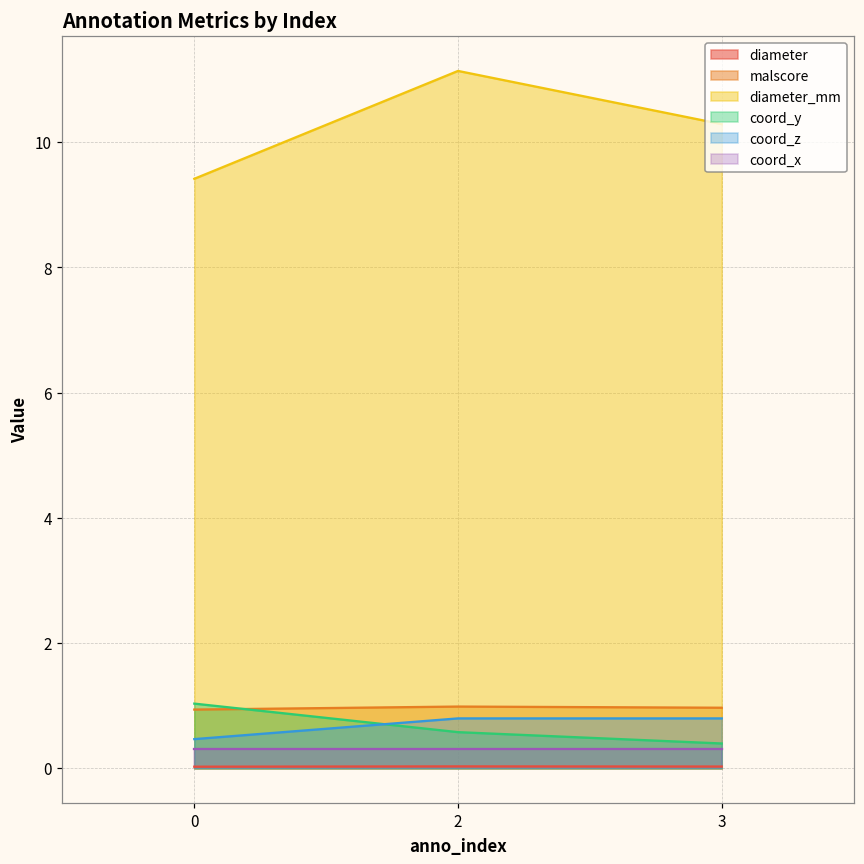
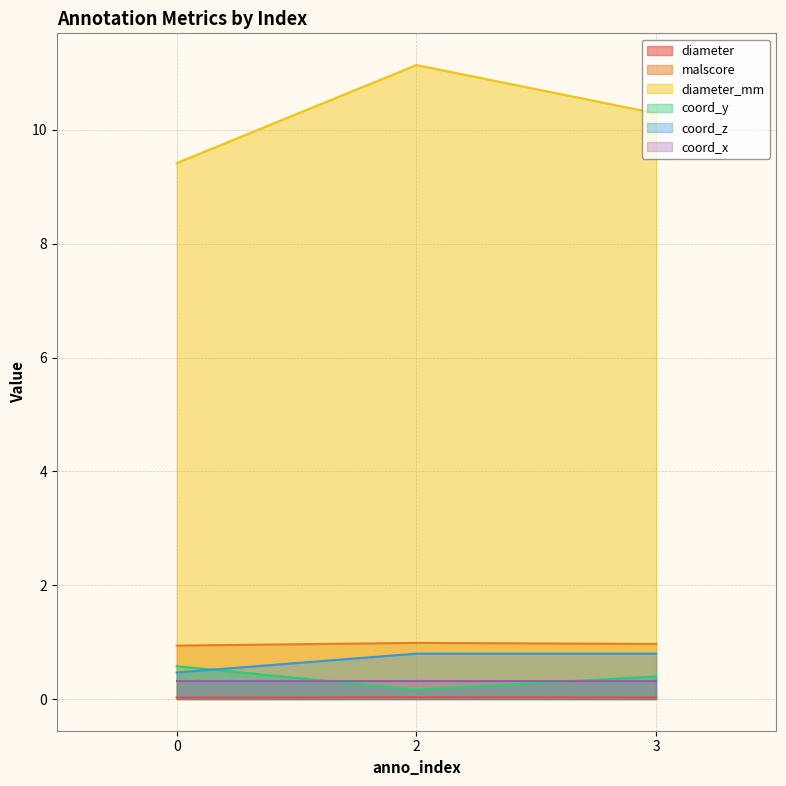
coord_y, 0: 1.0 -> 0.6
coord_y, 2: 0.6 -> 0.2
